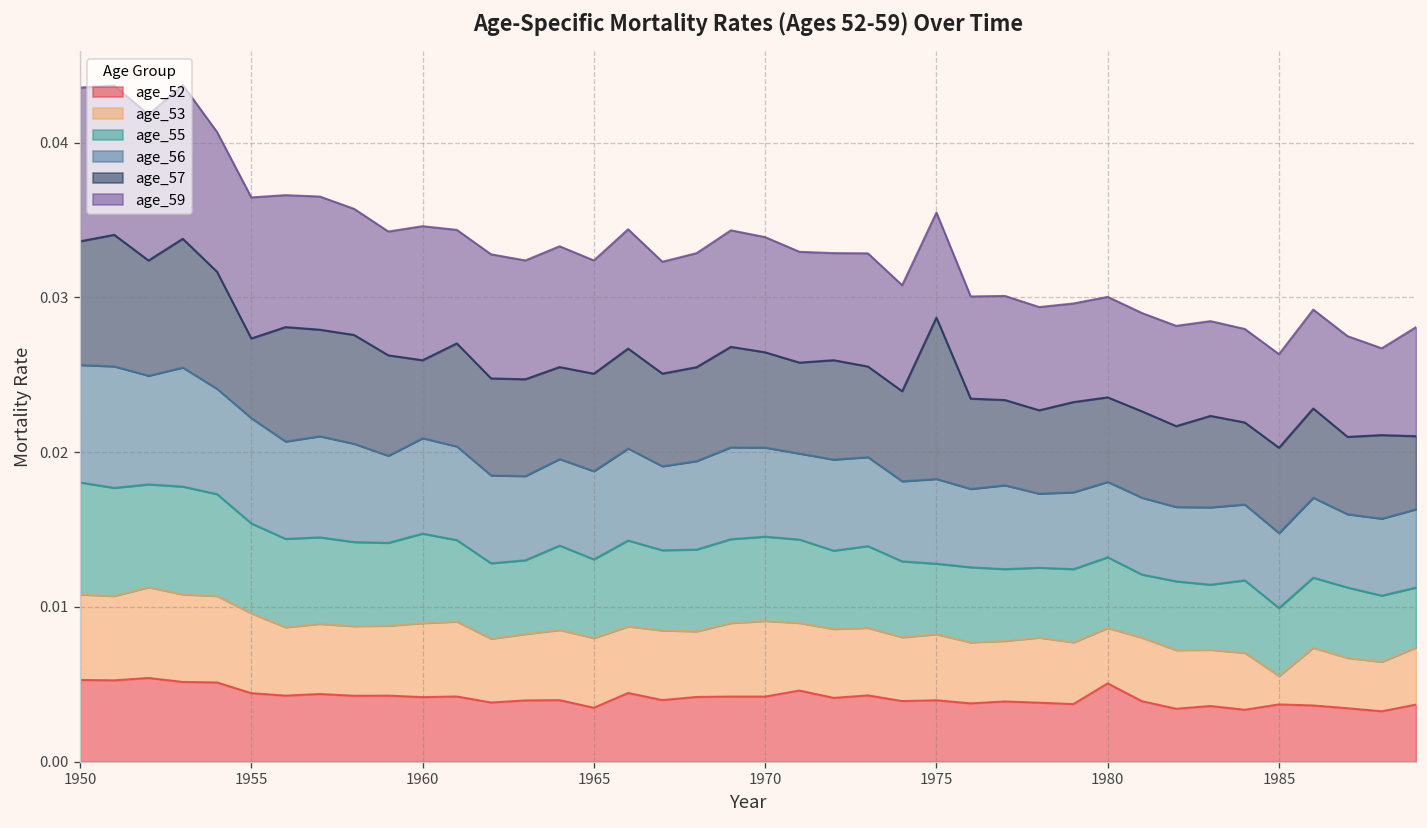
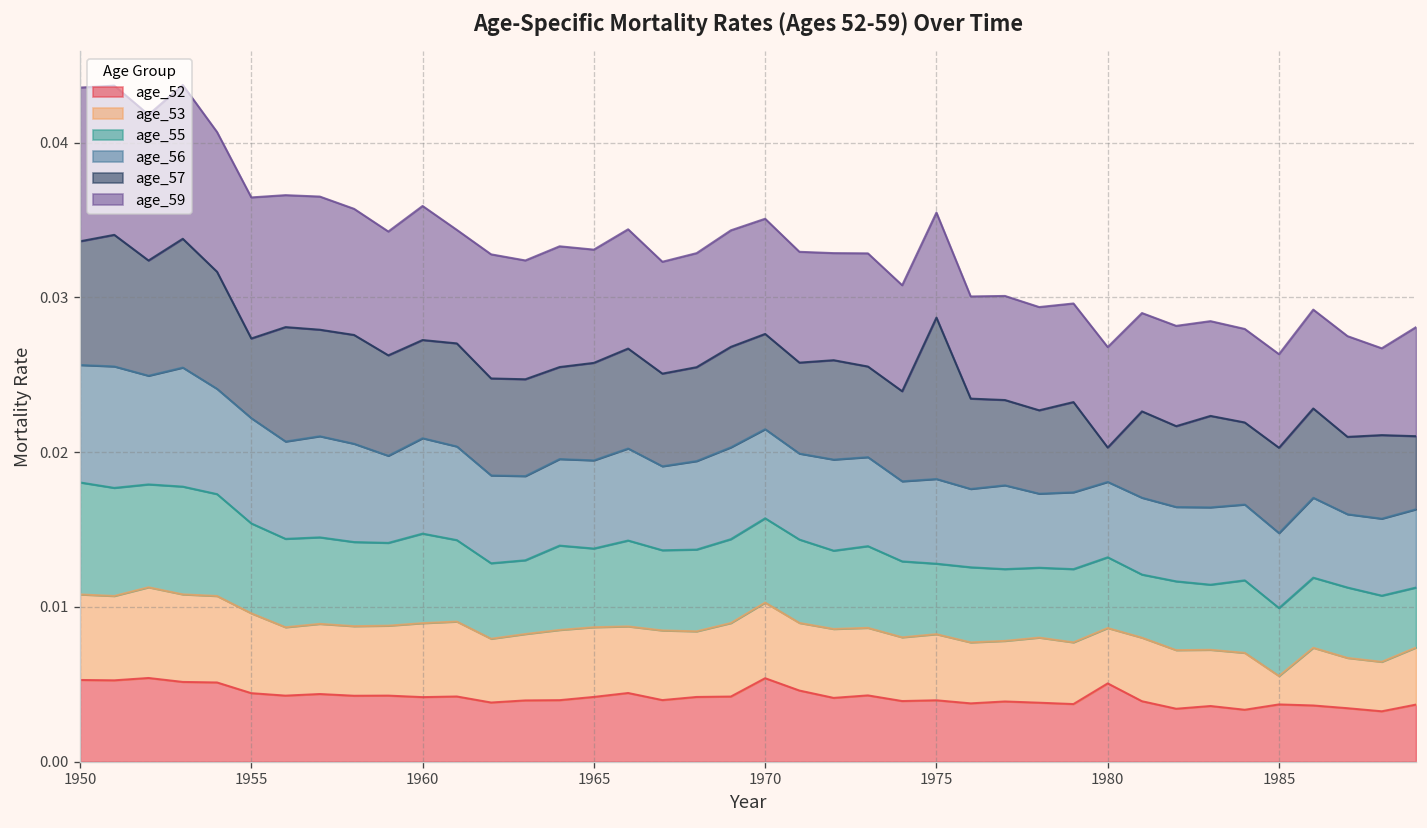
age_57, 1960: 0.0050 -> 0.0063
age_52, 1965: 0.0035 -> 0.0042
age_52, 1970: 0.0042 -> 0.0054
age_57, 1980: 0.0055 -> 0.0022
